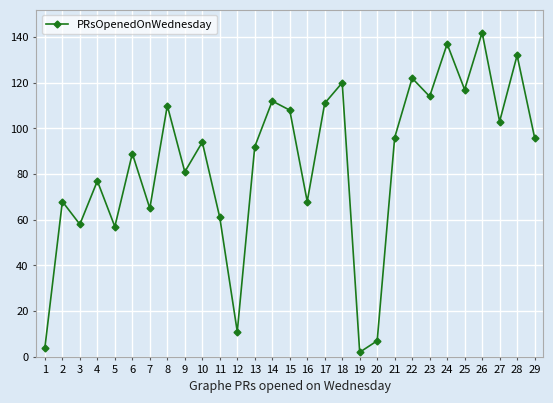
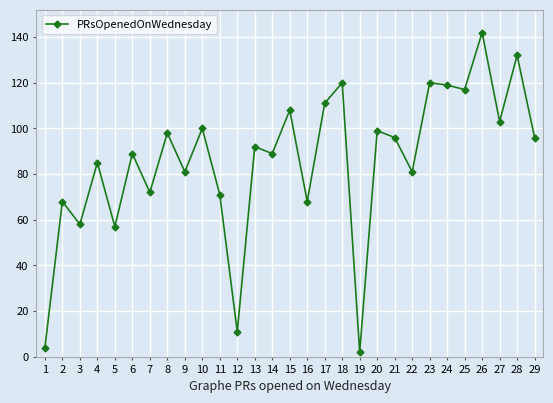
4: 77 -> 85
7: 65 -> 72
8: 110 -> 98
10: 94 -> 100
11: 61 -> 71
14: 112 -> 89
20: 7 -> 99
22: 122 -> 81
23: 114 -> 120
24: 137 -> 119
